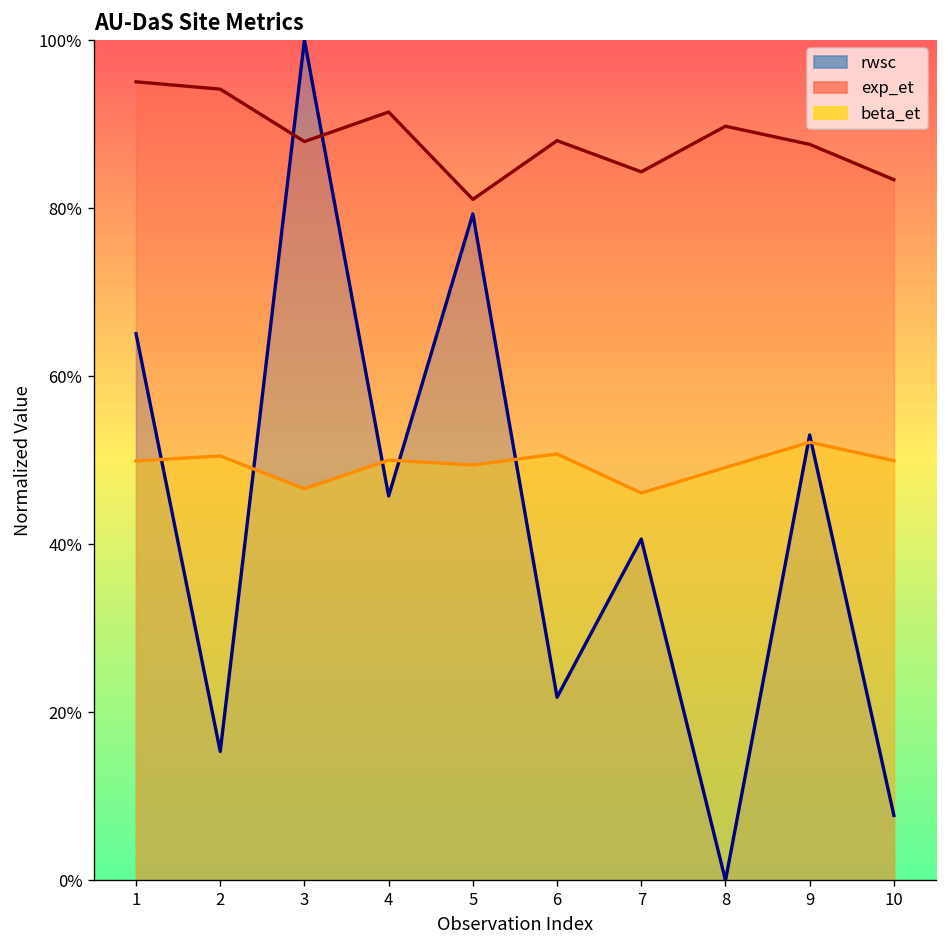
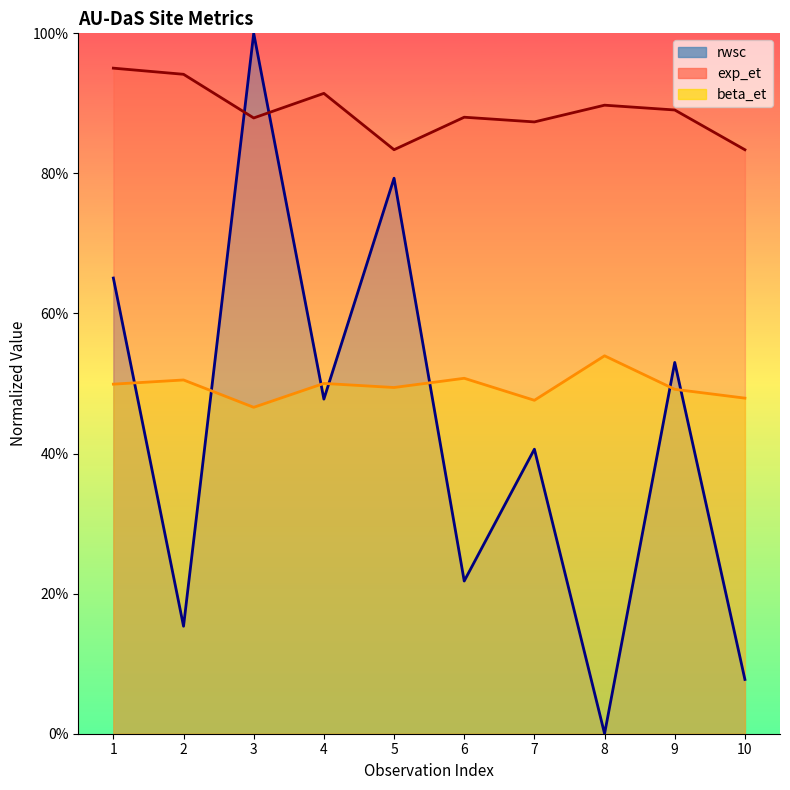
rwsc, 4: 46% -> 48%
exp_et, 5: 81% -> 83%
exp_et, 7: 84% -> 87%
beta_et, 7: 46% -> 48%
beta_et, 8: 49% -> 54%
exp_et, 9: 88% -> 89%
beta_et, 9: 52% -> 49%
beta_et, 10: 50% -> 48%
